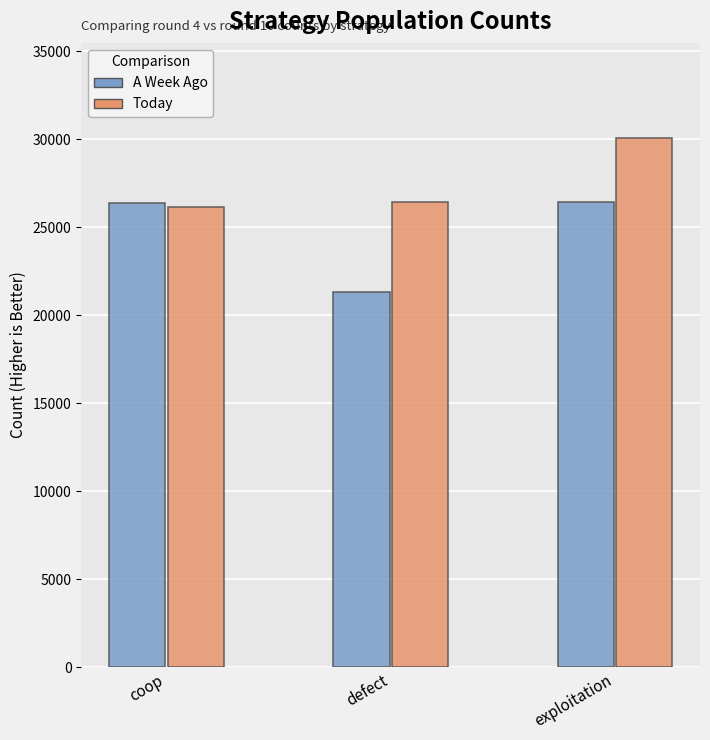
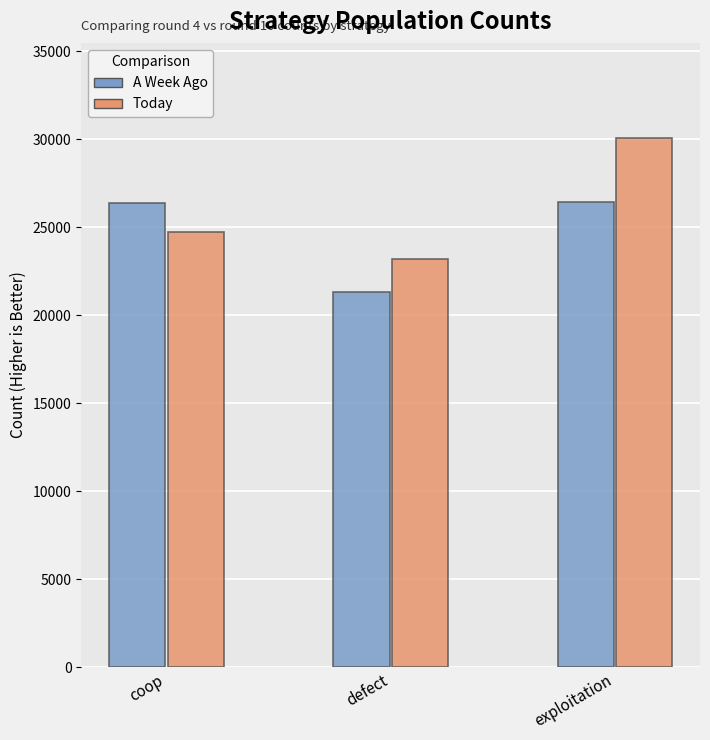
Today, coop: 26100 -> 24700
Today, defect: 26400 -> 23200
